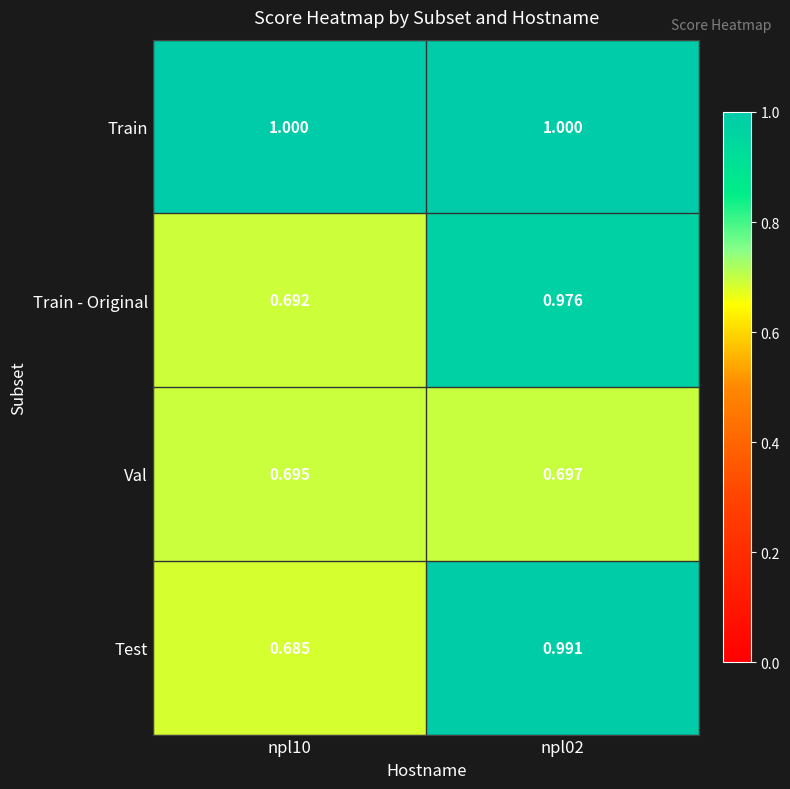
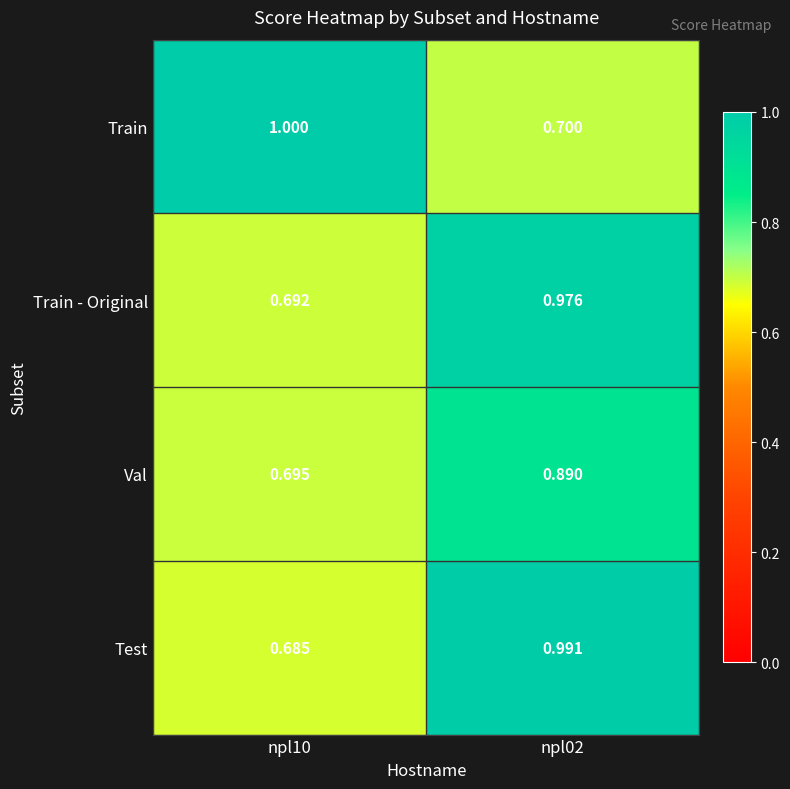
Train, npl02: 1.000 -> 0.700
Val, npl02: 0.697 -> 0.890
